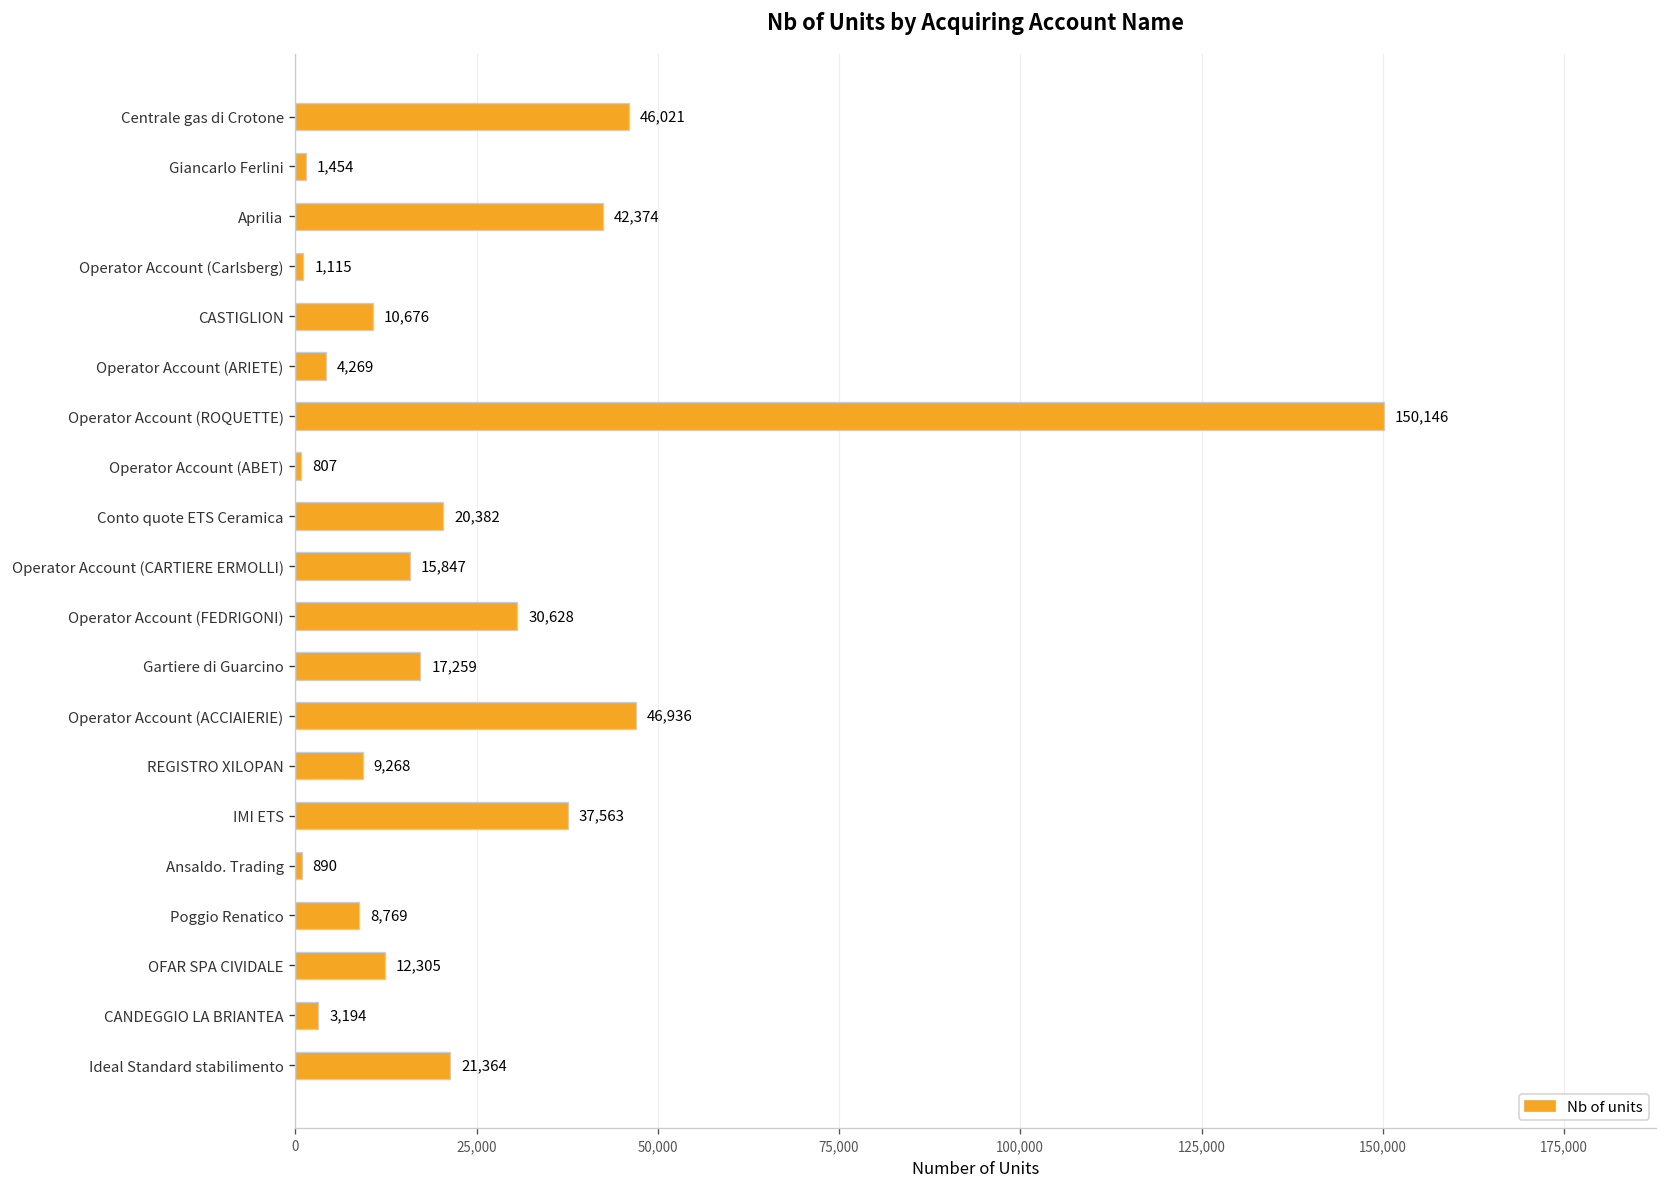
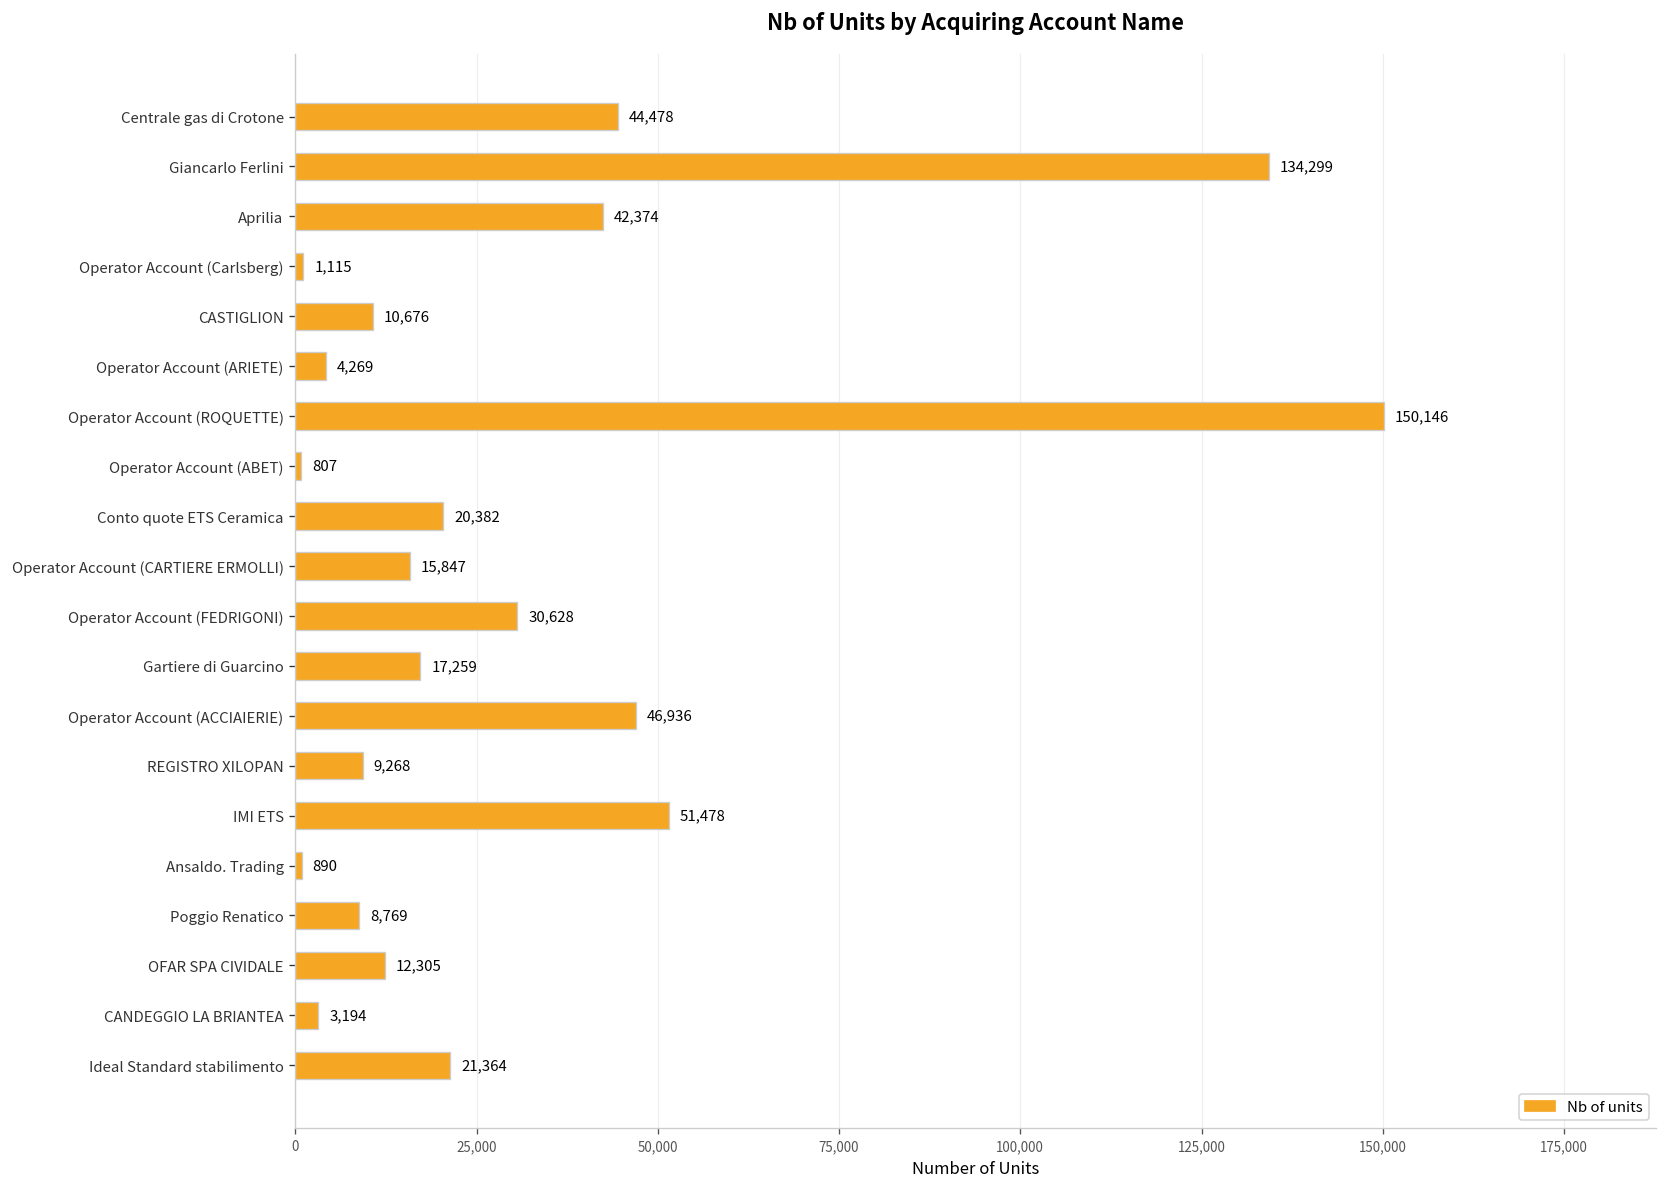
Centrale gas di Crotone: 46,021 -> 44,478
Giancarlo Ferlini: 1,454 -> 134,299
IMI ETS: 37,563 -> 51,478
